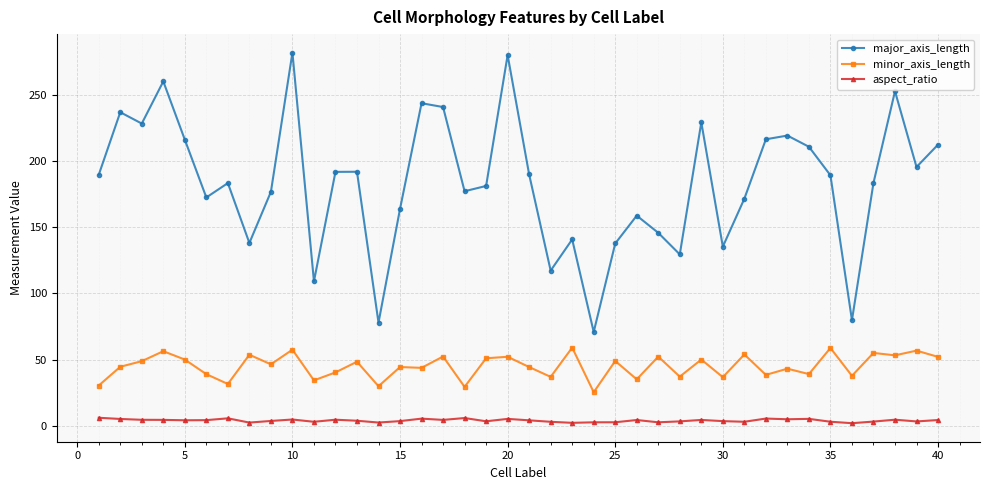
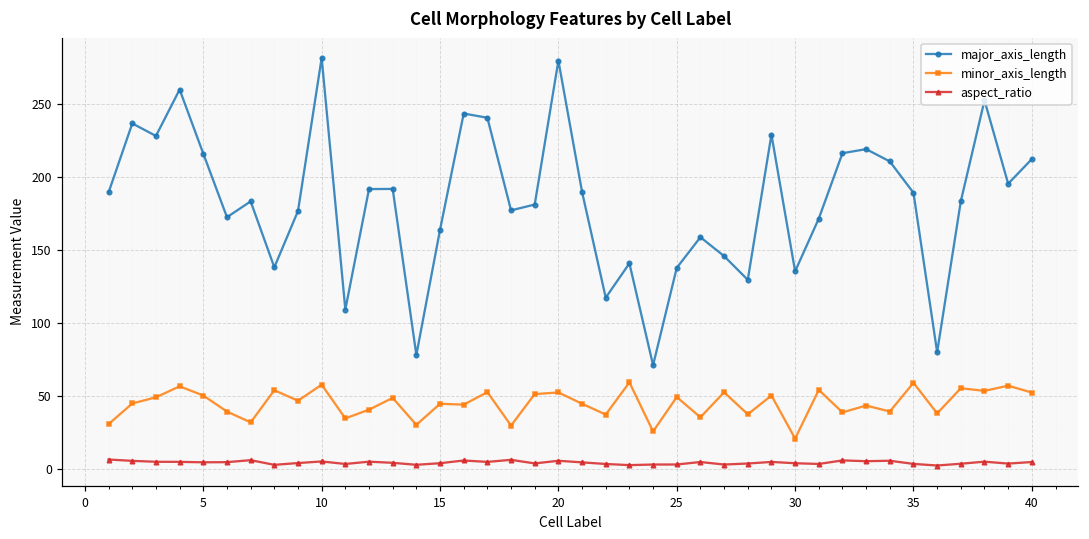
minor_axis_length, 30: 37 -> 21
